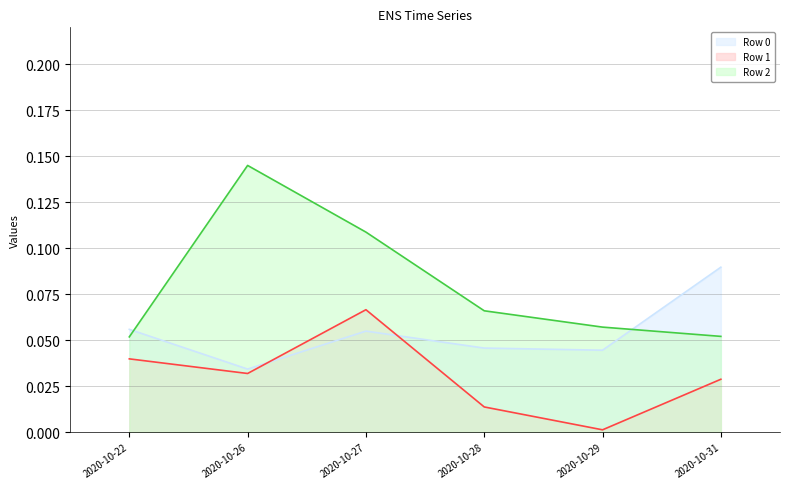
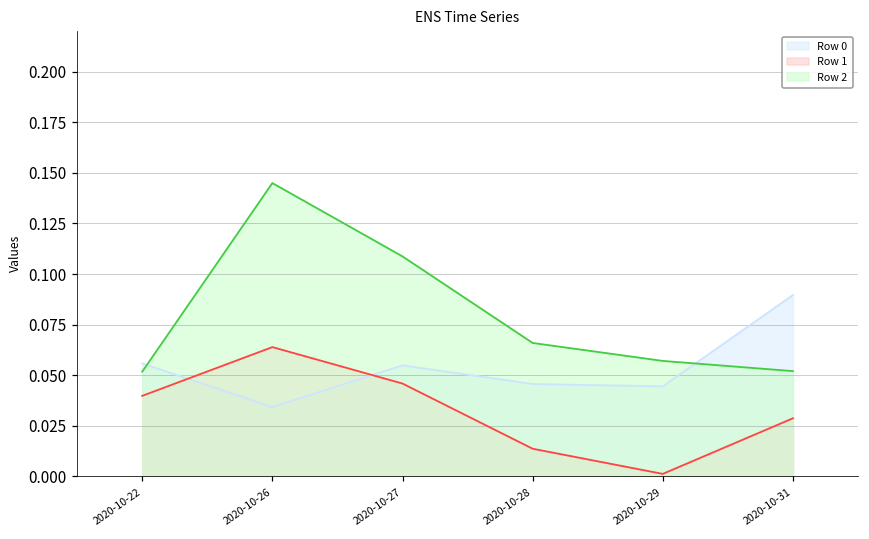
Row 1, 2020-10-26: 0.032 -> 0.064
Row 1, 2020-10-27: 0.067 -> 0.046
